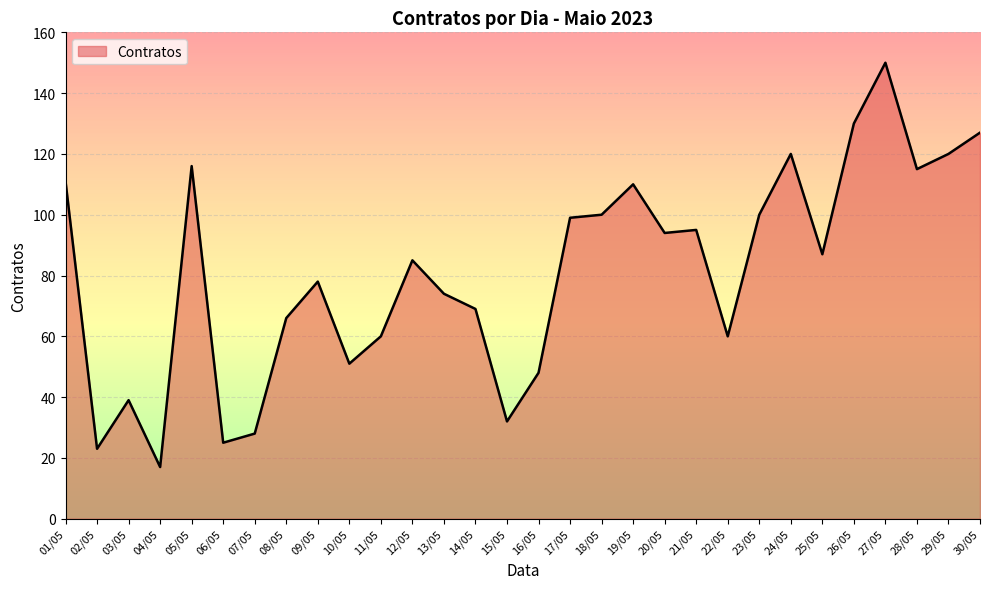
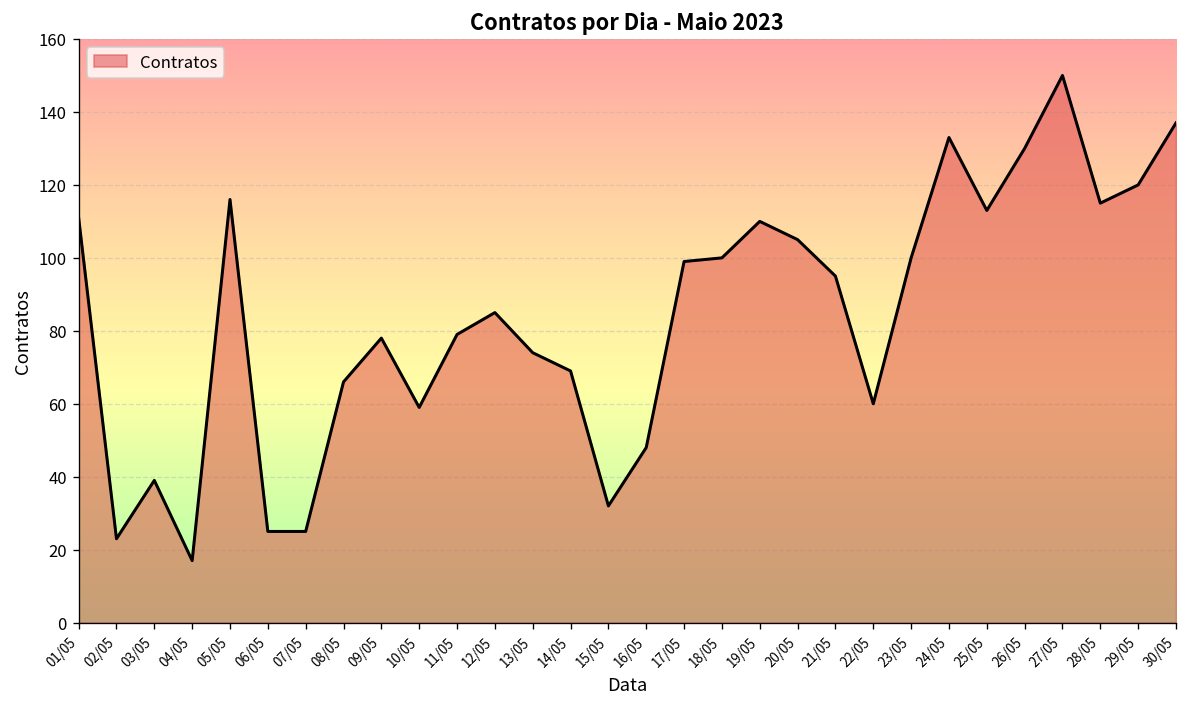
07/05: 28 -> 25
10/05: 51 -> 59
11/05: 60 -> 79
20/05: 94 -> 105
24/05: 120 -> 133
25/05: 87 -> 113
30/05: 127 -> 137
